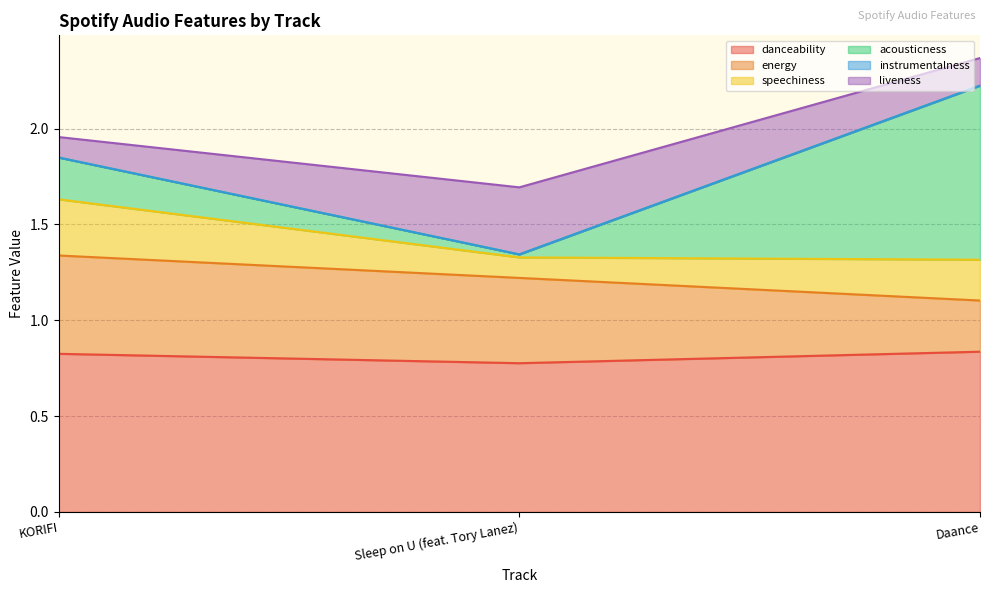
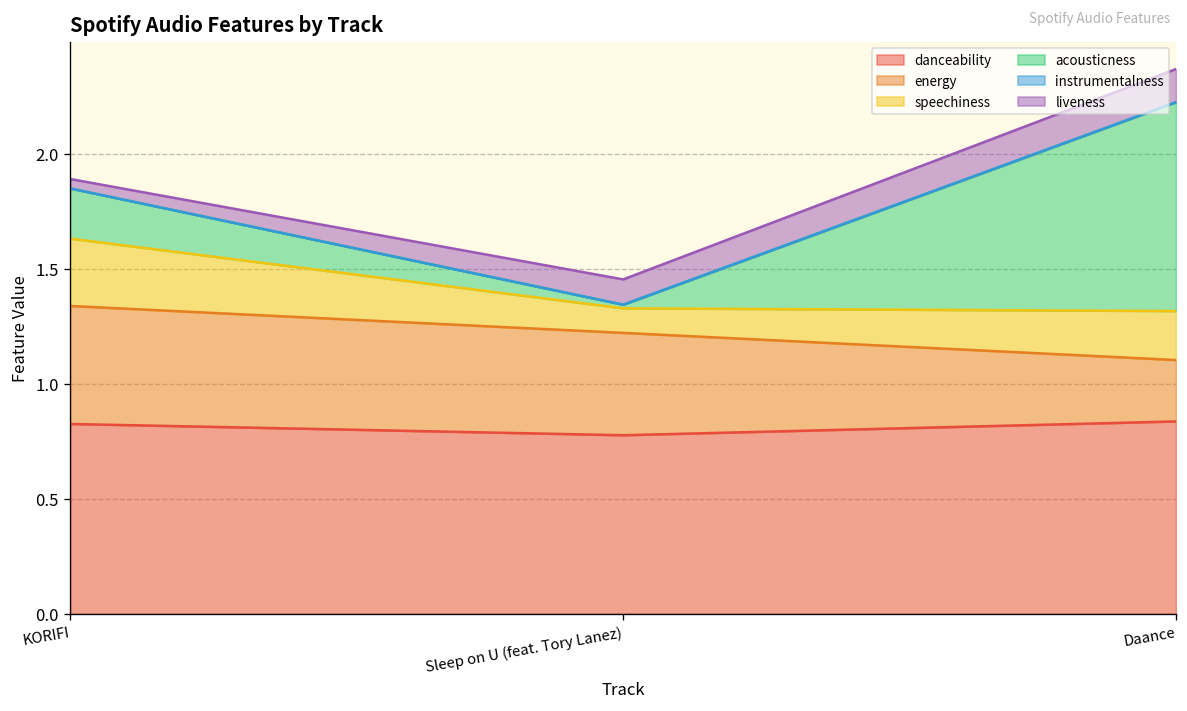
liveness, KORIFI: 0.11 -> 0.04
liveness, Sleep on U (feat. Tory Lanez): 0.35 -> 0.11
